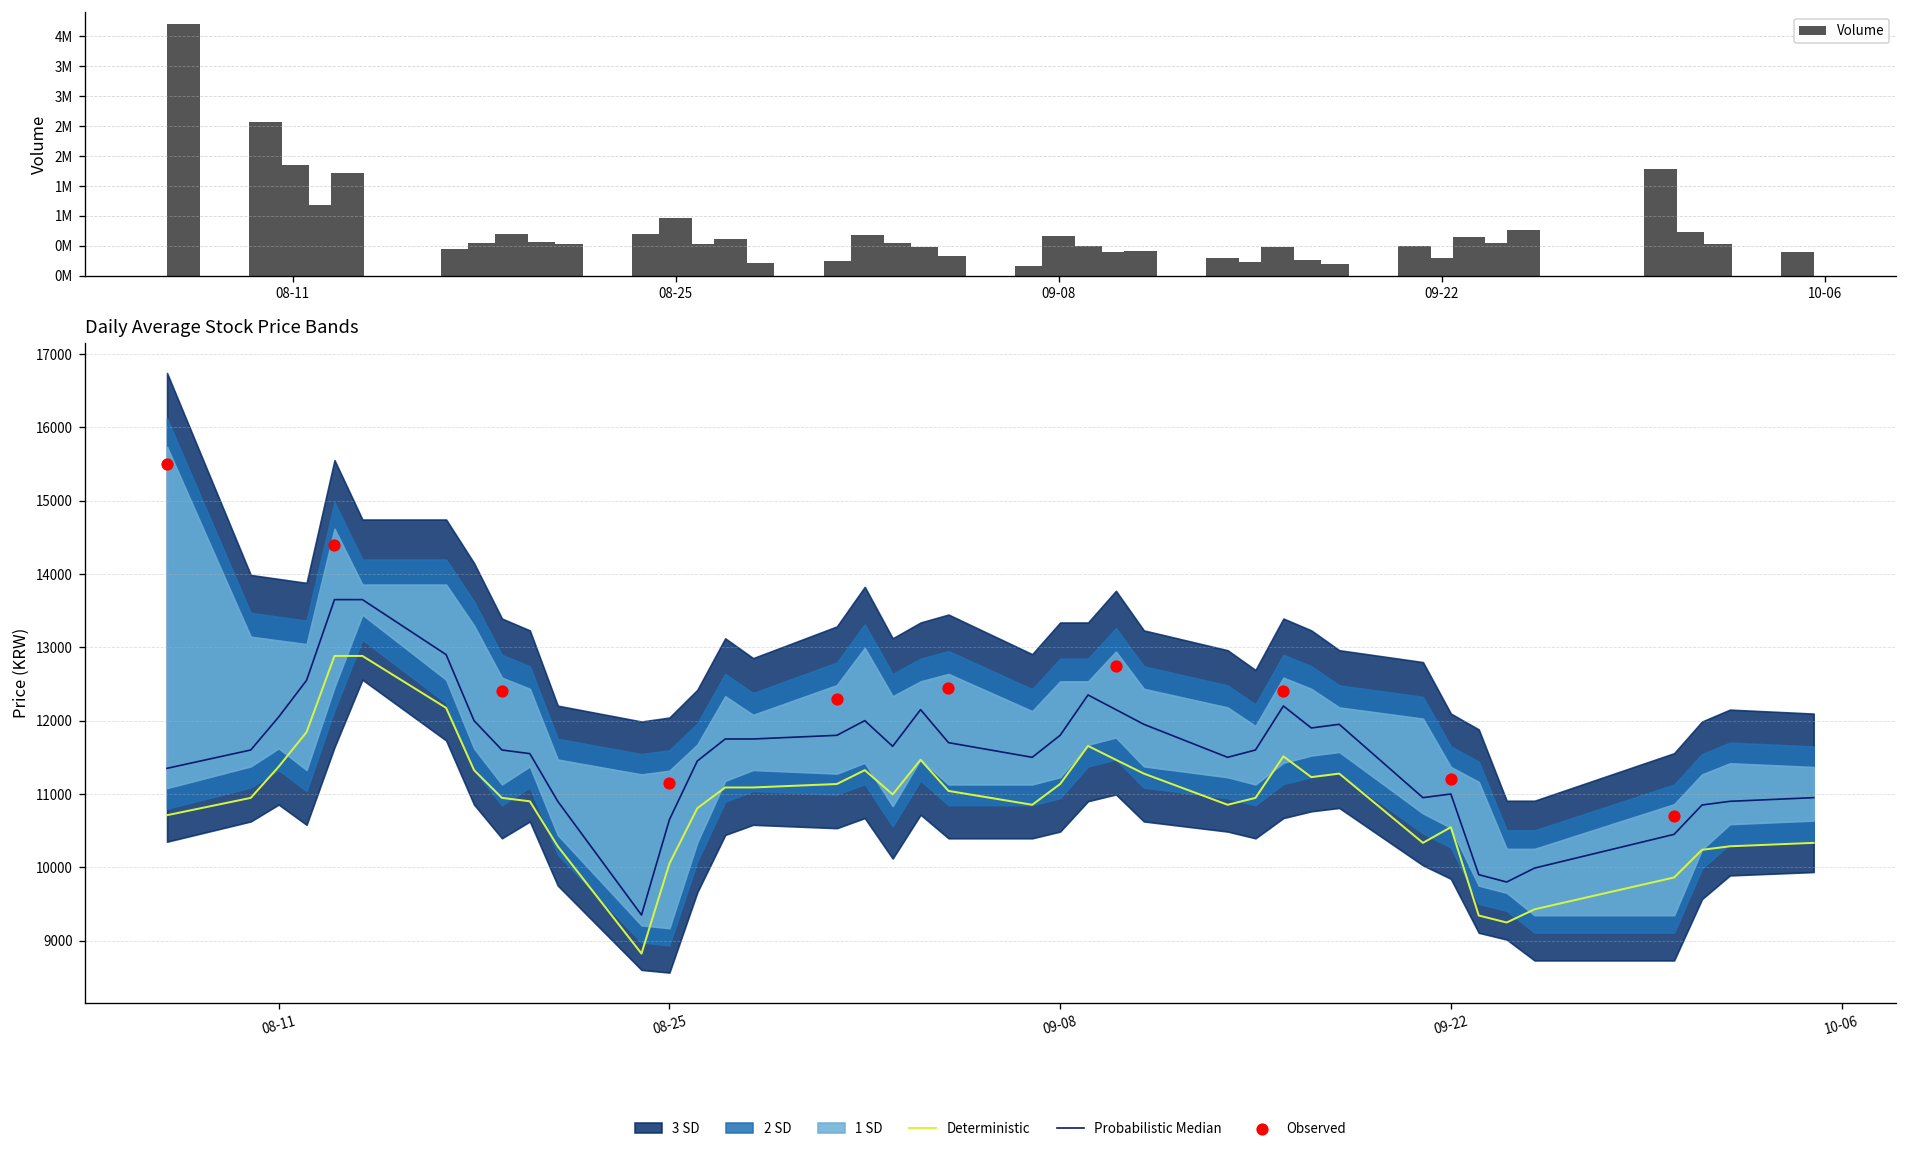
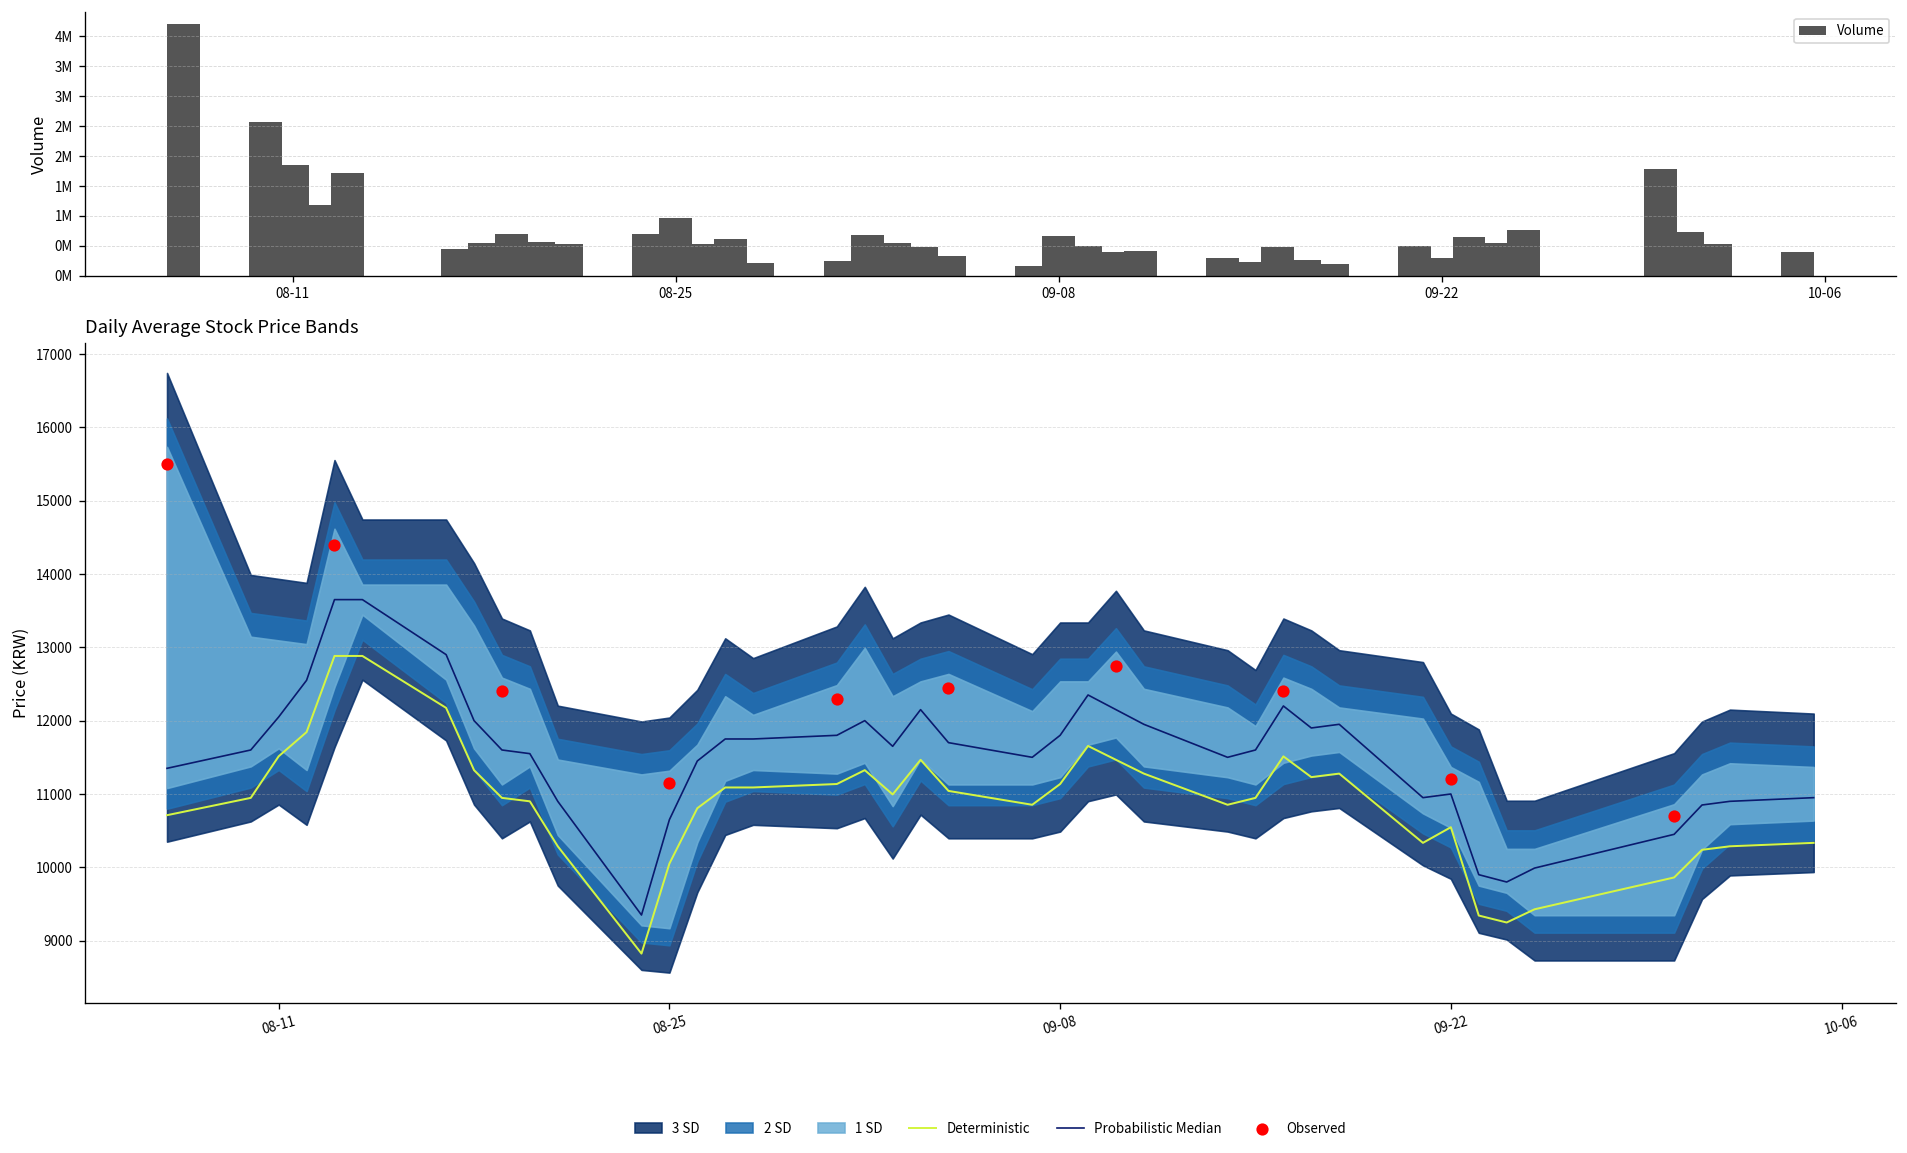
Daily Average Stock Price Bands, Deterministic, 08-11: 11400 -> 11500
